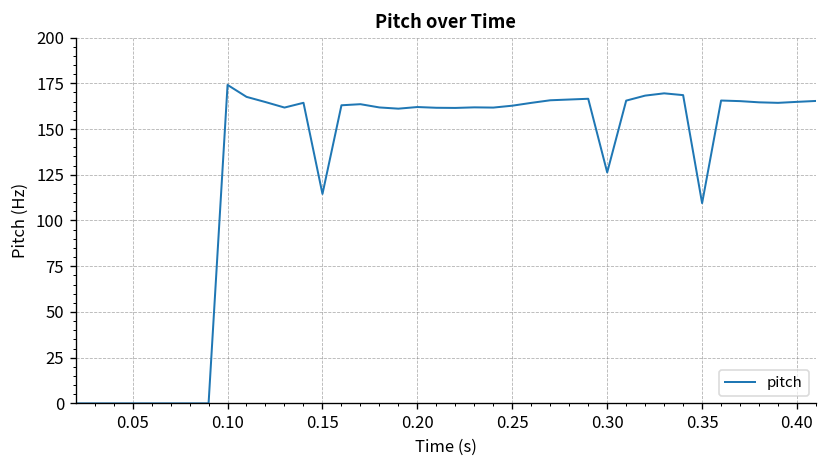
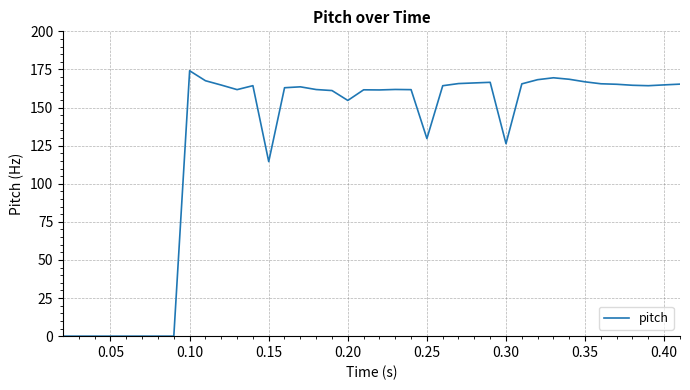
0.20: 162 -> 155
0.25: 163 -> 130
0.35: 109 -> 167
